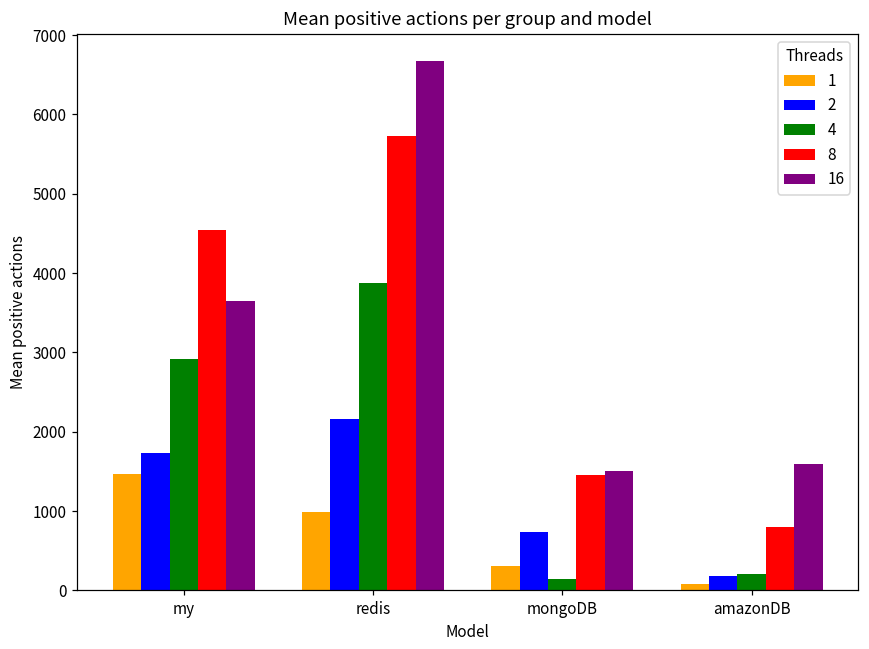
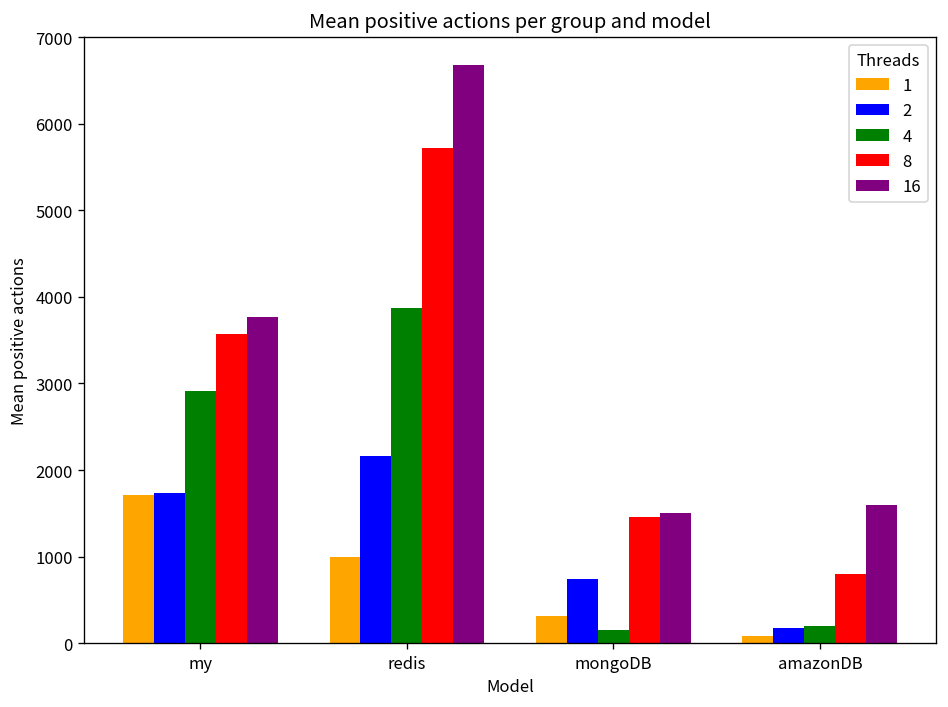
1, my: 1500 -> 1700
8, my: 4500 -> 3600
16, my: 3600 -> 3800
